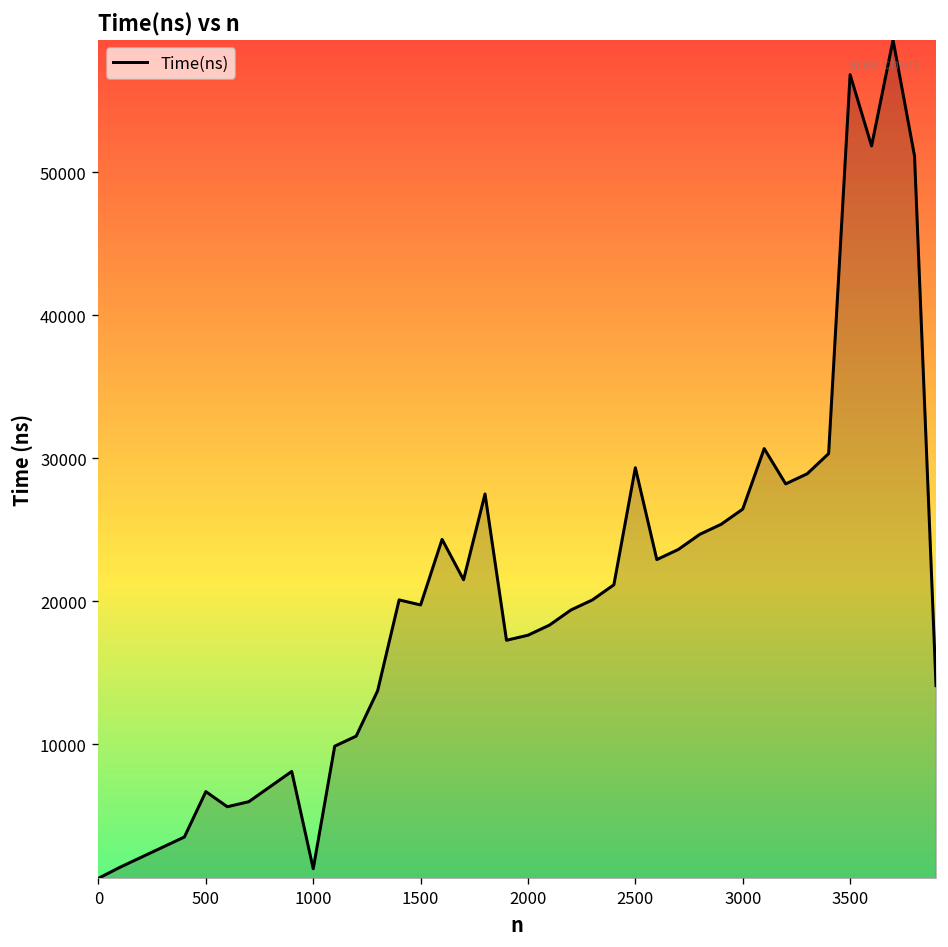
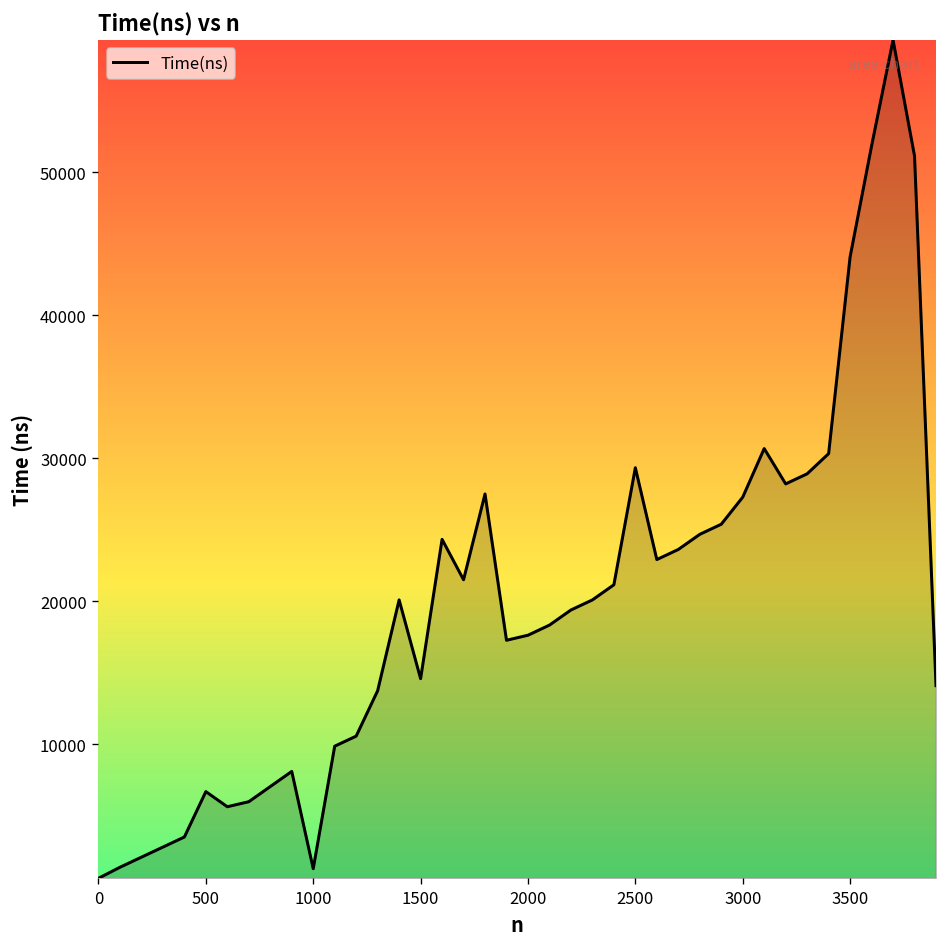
1500: 19700 -> 14600
3000: 26400 -> 27300
3500: 56800 -> 44100
